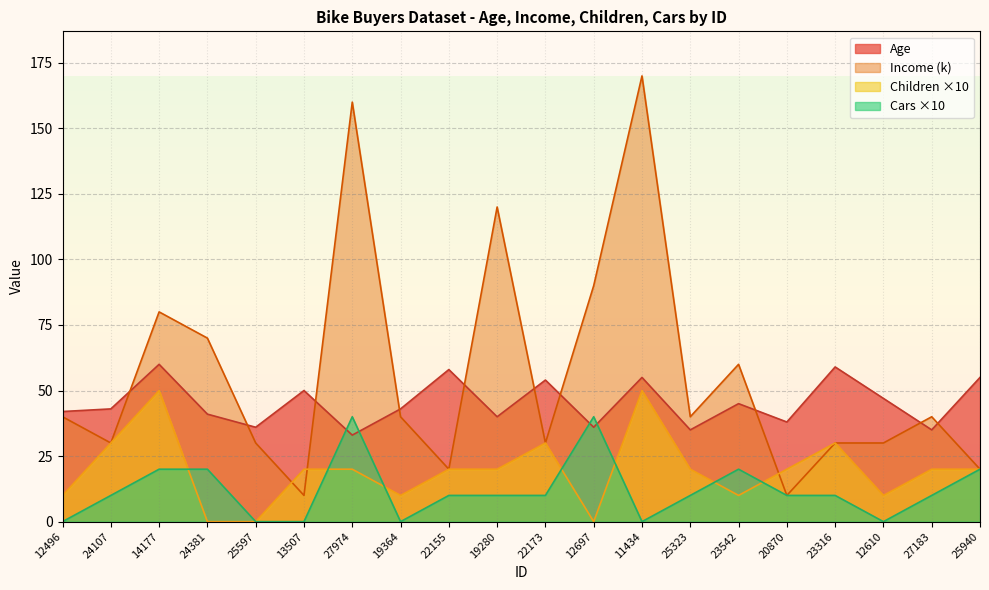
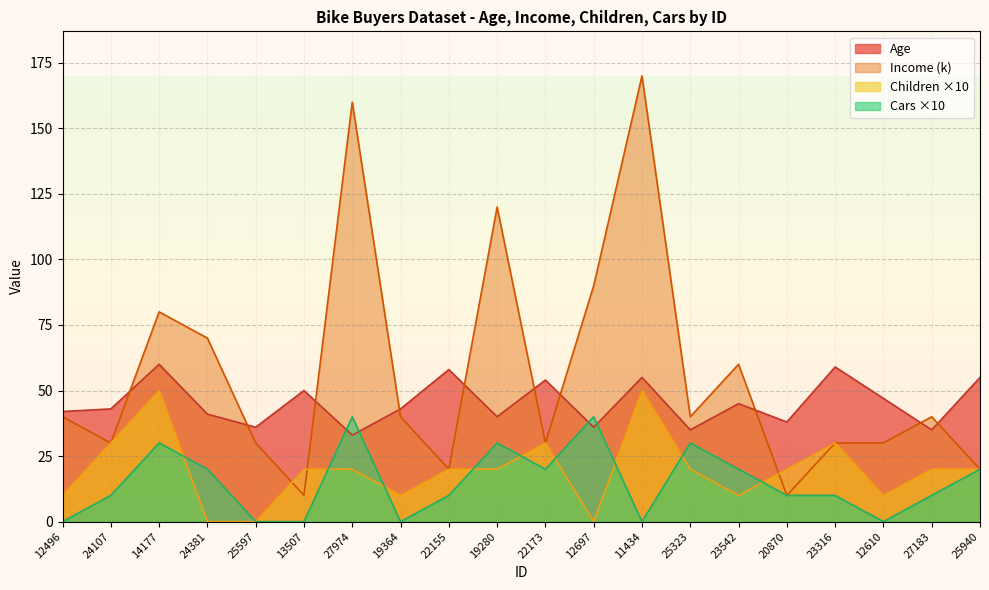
Cars ×10, 14177: 20 -> 30
Cars ×10, 19280: 10 -> 30
Cars ×10, 22173: 10 -> 20
Cars ×10, 25323: 10 -> 30
